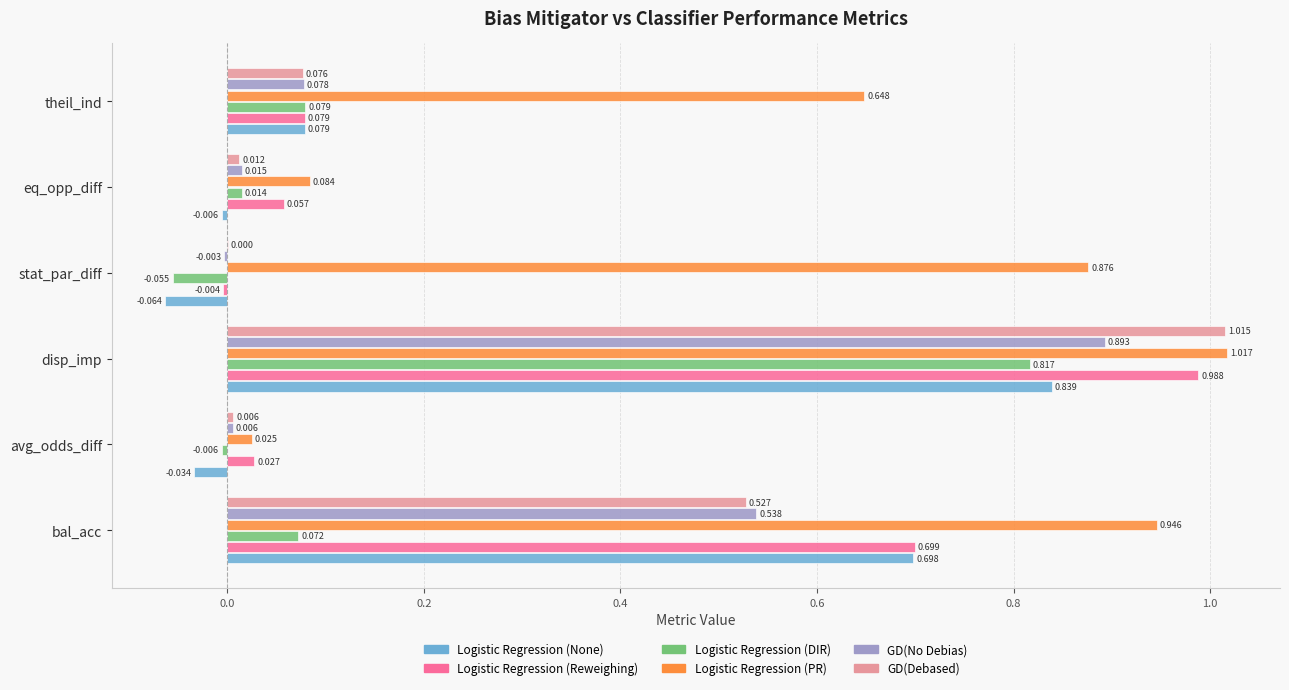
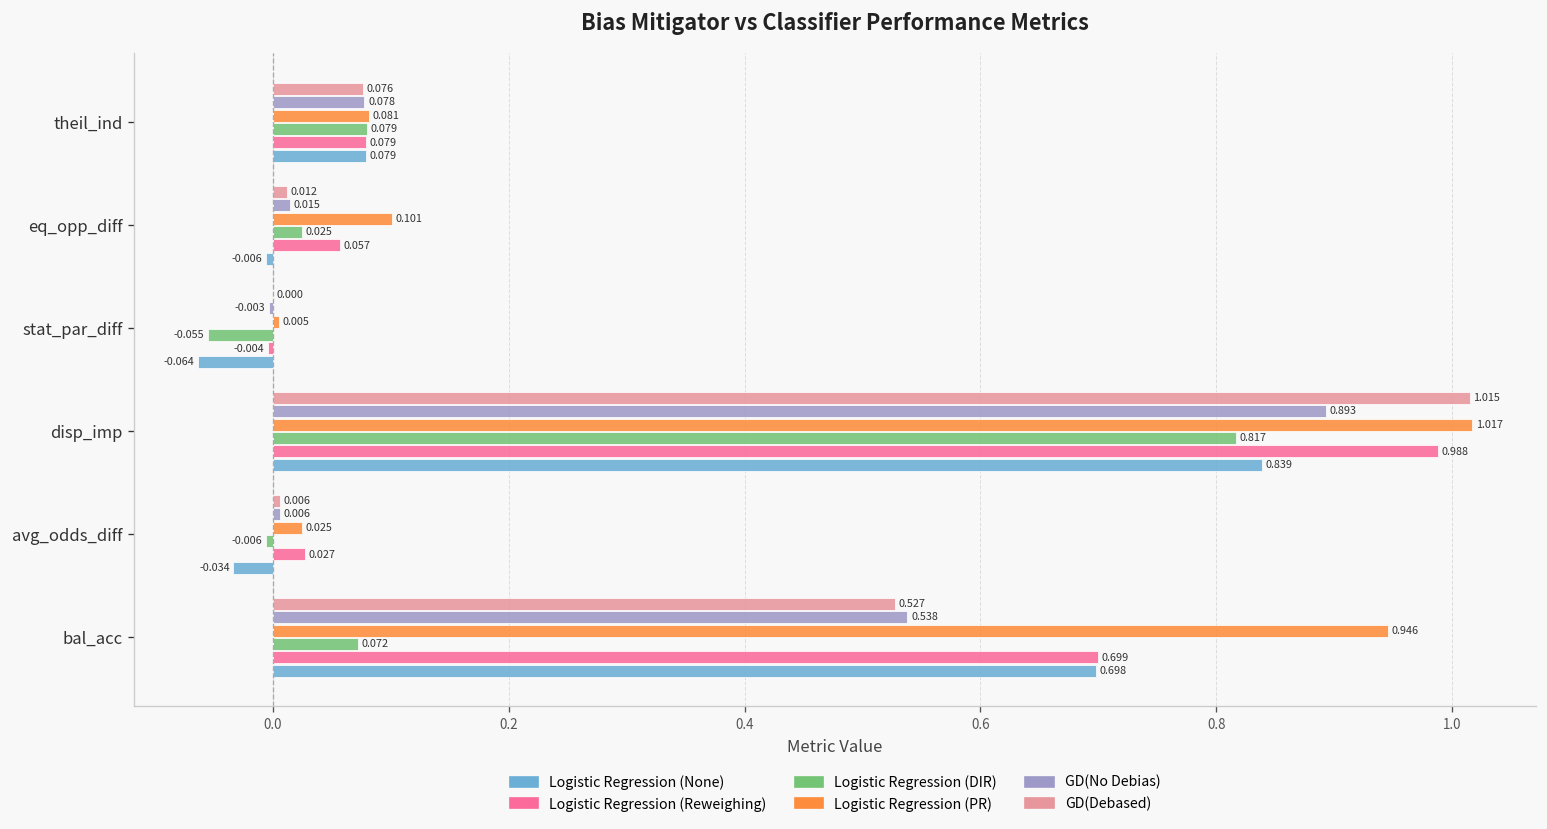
Logistic Regression (PR), theil_ind: 0.648 -> 0.081
Logistic Regression (PR), eq_opp_diff: 0.084 -> 0.101
Logistic Regression (DIR), eq_opp_diff: 0.014 -> 0.025
Logistic Regression (PR), stat_par_diff: 0.876 -> 0.005
